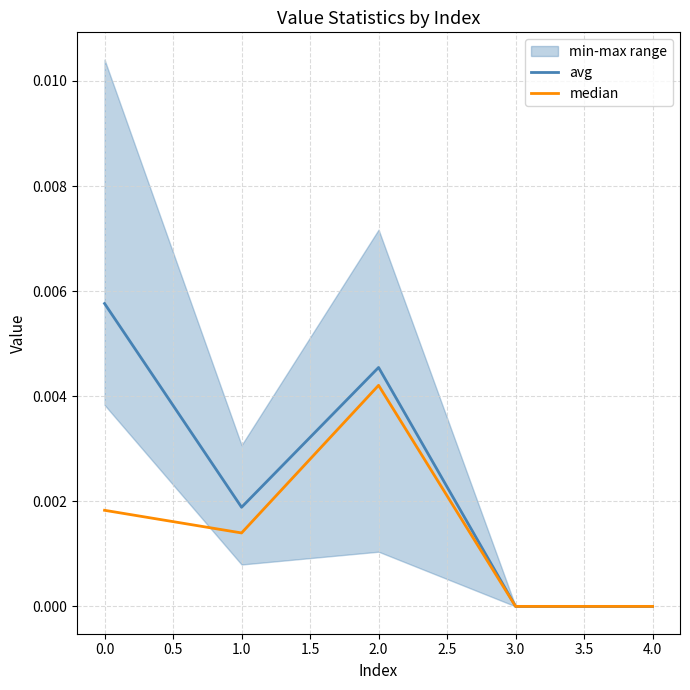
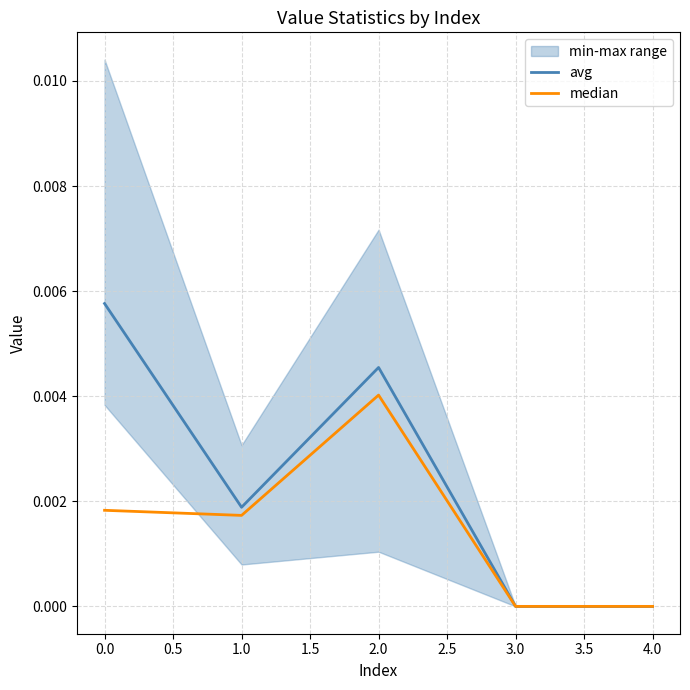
median, 1.0: 0.0014 -> 0.0017
median, 2.0: 0.0042 -> 0.0040
